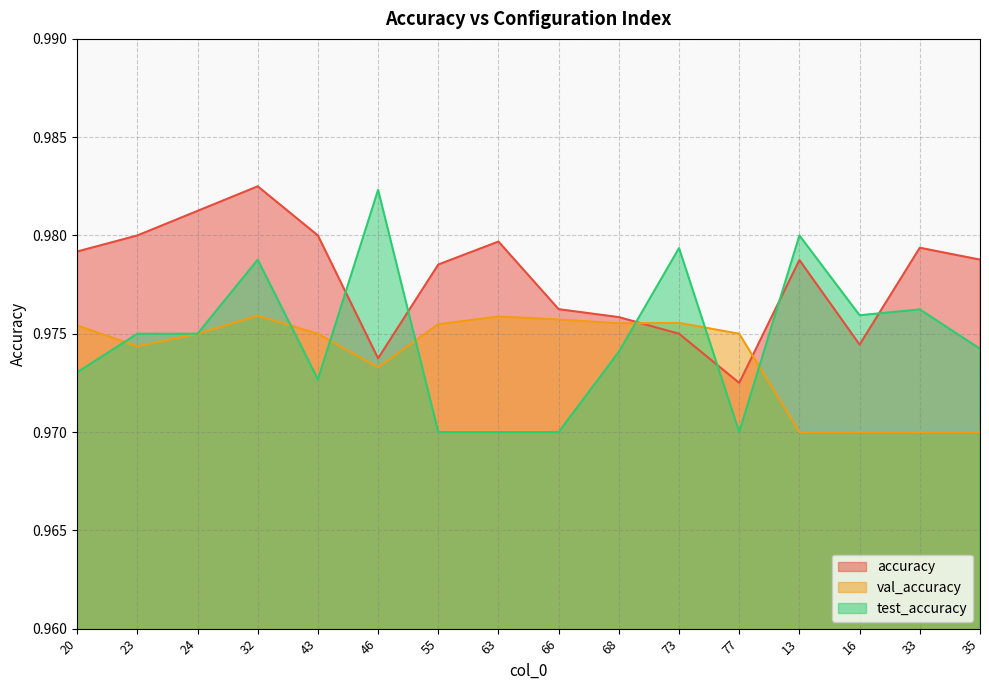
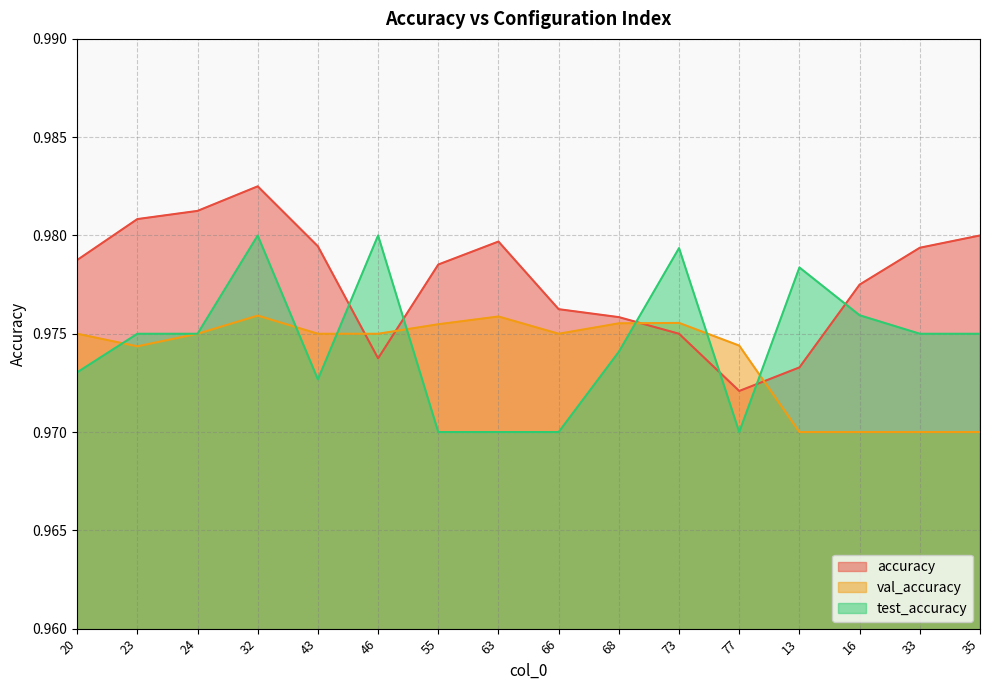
accuracy, 20: 0.9792 -> 0.9787
val_accuracy, 20: 0.9754 -> 0.9750
accuracy, 23: 0.9800 -> 0.9808
test_accuracy, 32: 0.9788 -> 0.9800
accuracy, 43: 0.9800 -> 0.9794
val_accuracy, 46: 0.9733 -> 0.9750
test_accuracy, 46: 0.9823 -> 0.9800
val_accuracy, 66: 0.9757 -> 0.9750
accuracy, 77: 0.9725 -> 0.9721
val_accuracy, 77: 0.9750 -> 0.9744
accuracy, 13: 0.9787 -> 0.9733
test_accuracy, 13: 0.9800 -> 0.9784
accuracy, 16: 0.9744 -> 0.9775
test_accuracy, 33: 0.9762 -> 0.9750
accuracy, 35: 0.9788 -> 0.9800
test_accuracy, 35: 0.9742 -> 0.9750
